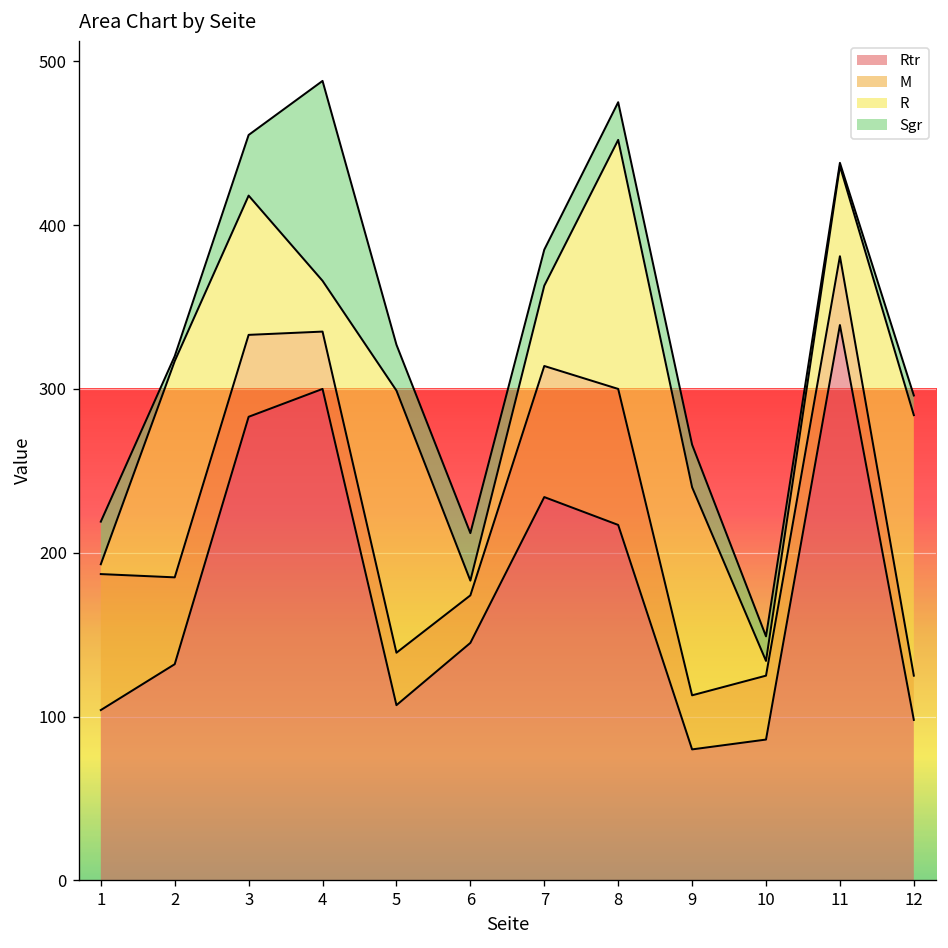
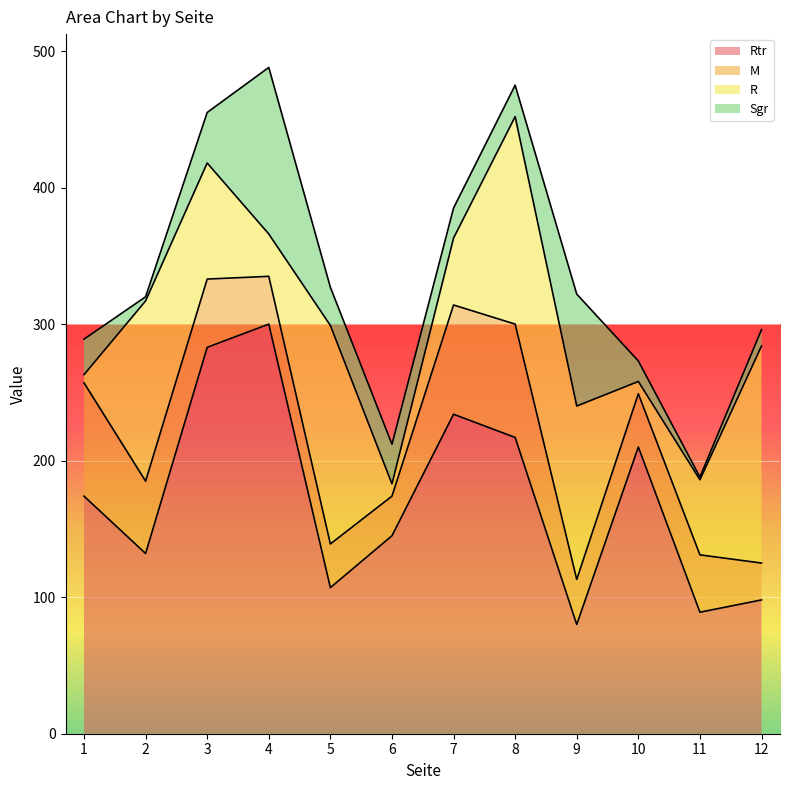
Rtr, 1: 104 -> 174
Sgr, 9: 26 -> 82
Rtr, 10: 86 -> 210
Rtr, 11: 339 -> 89
